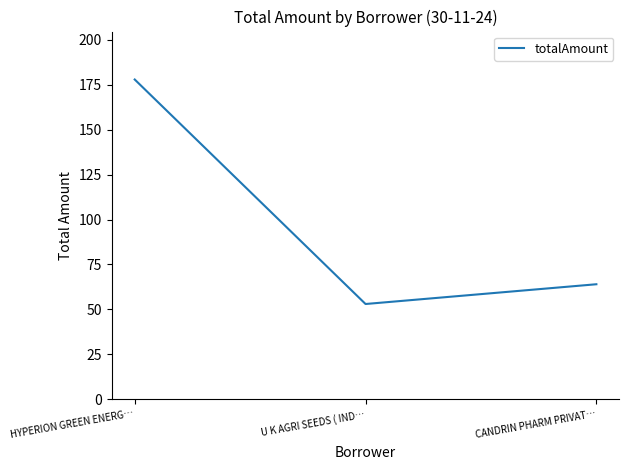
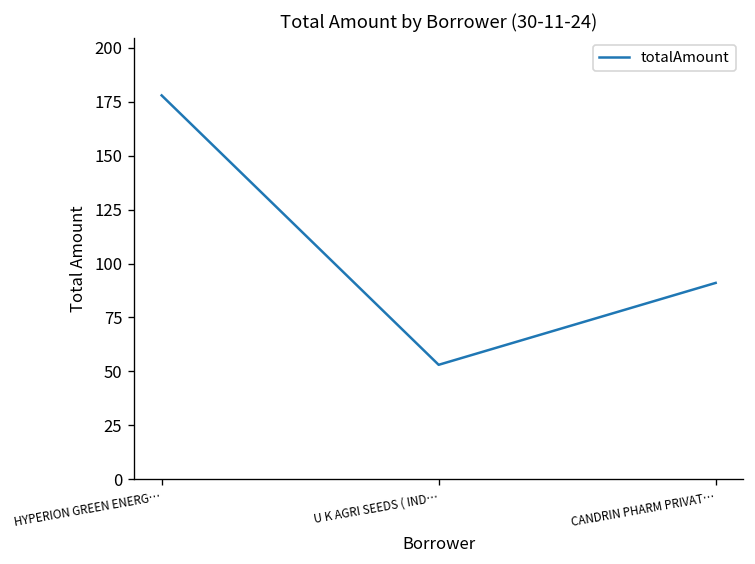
CANDRIN PHARM PRIVAT…: 64 -> 91
